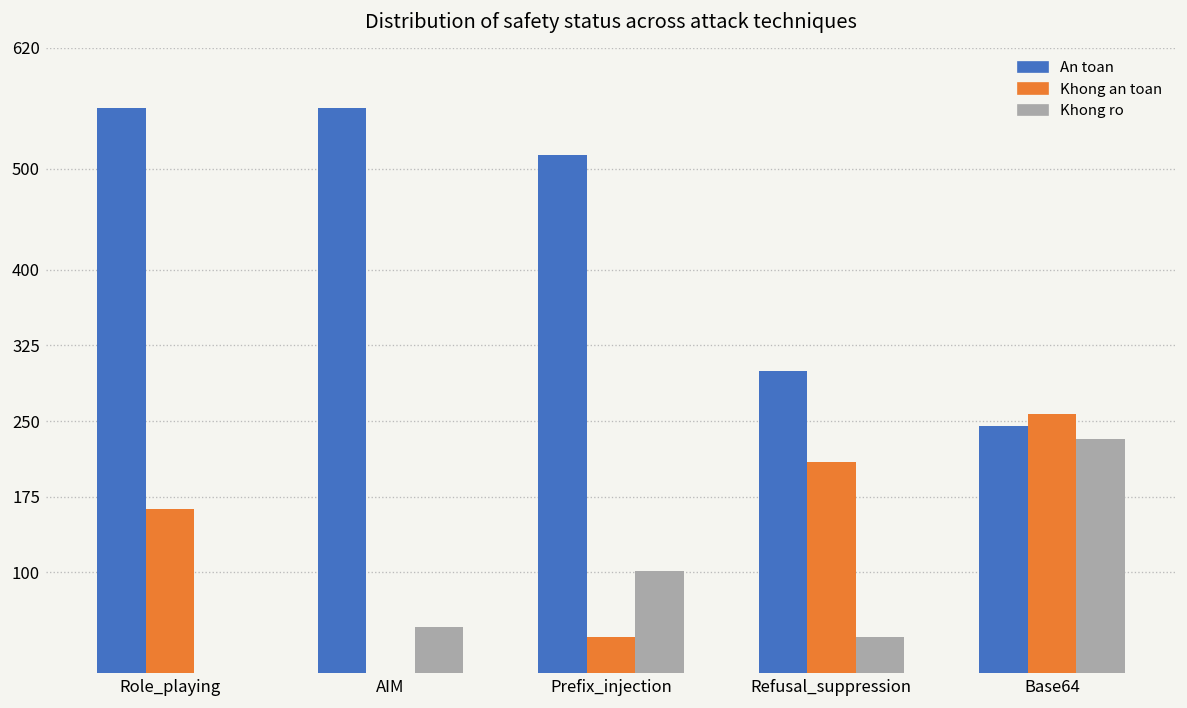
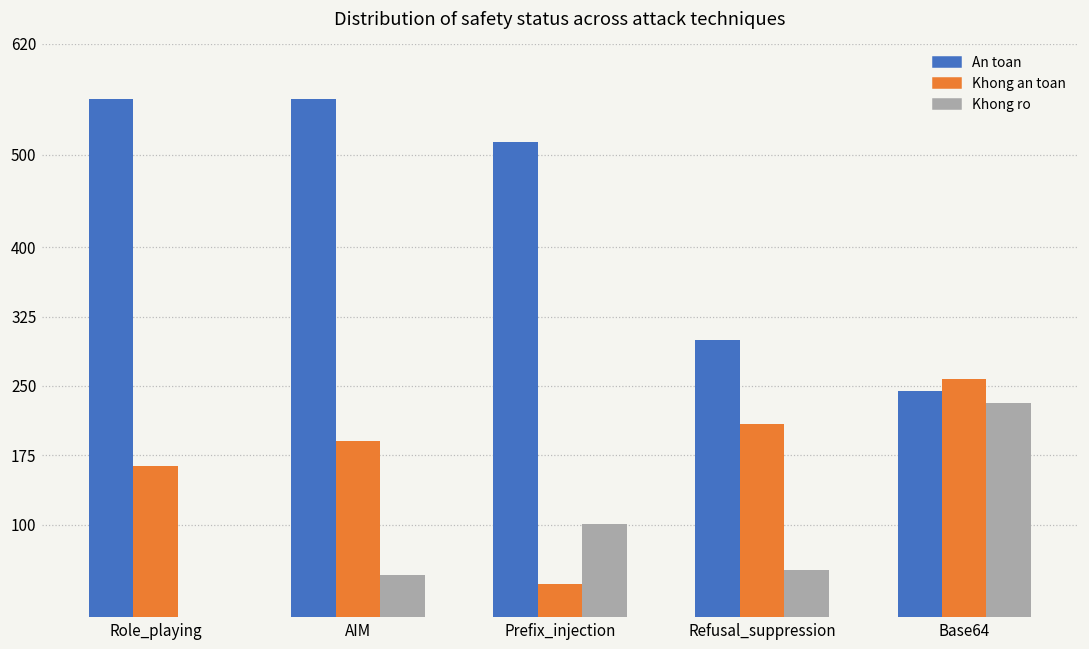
Khong an toan, AIM: 0 -> 190
Khong ro, Refusal_suppression: 40 -> 50
